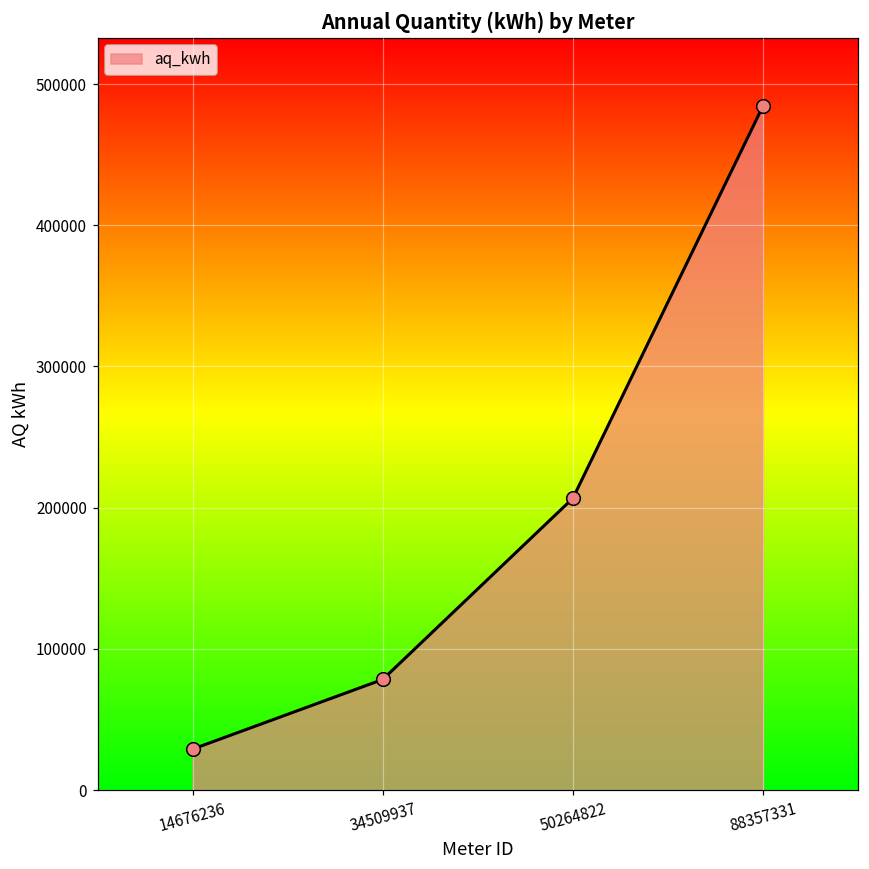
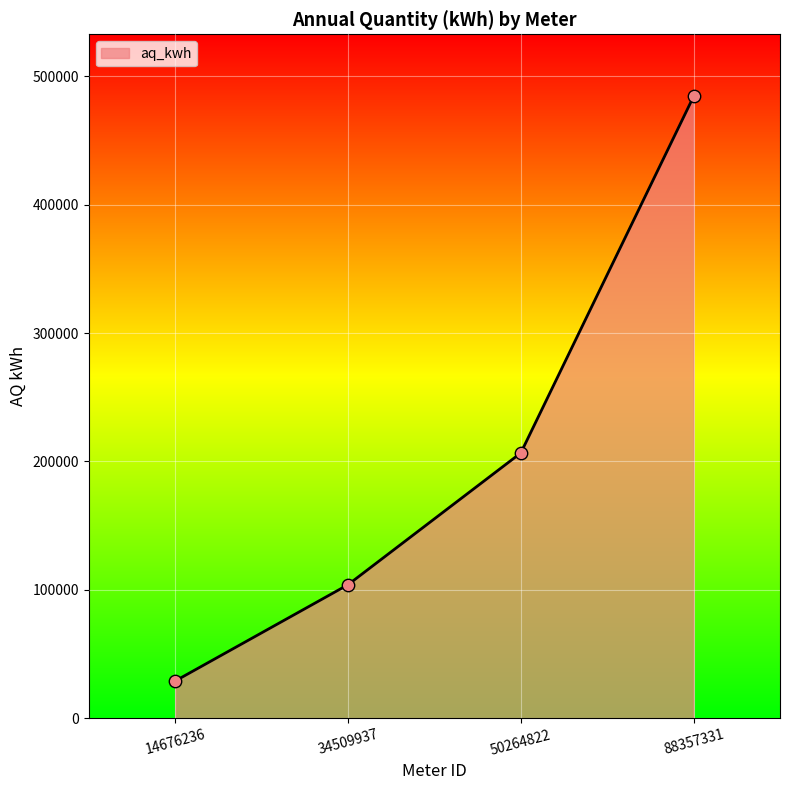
34509937: 78000 -> 104000
